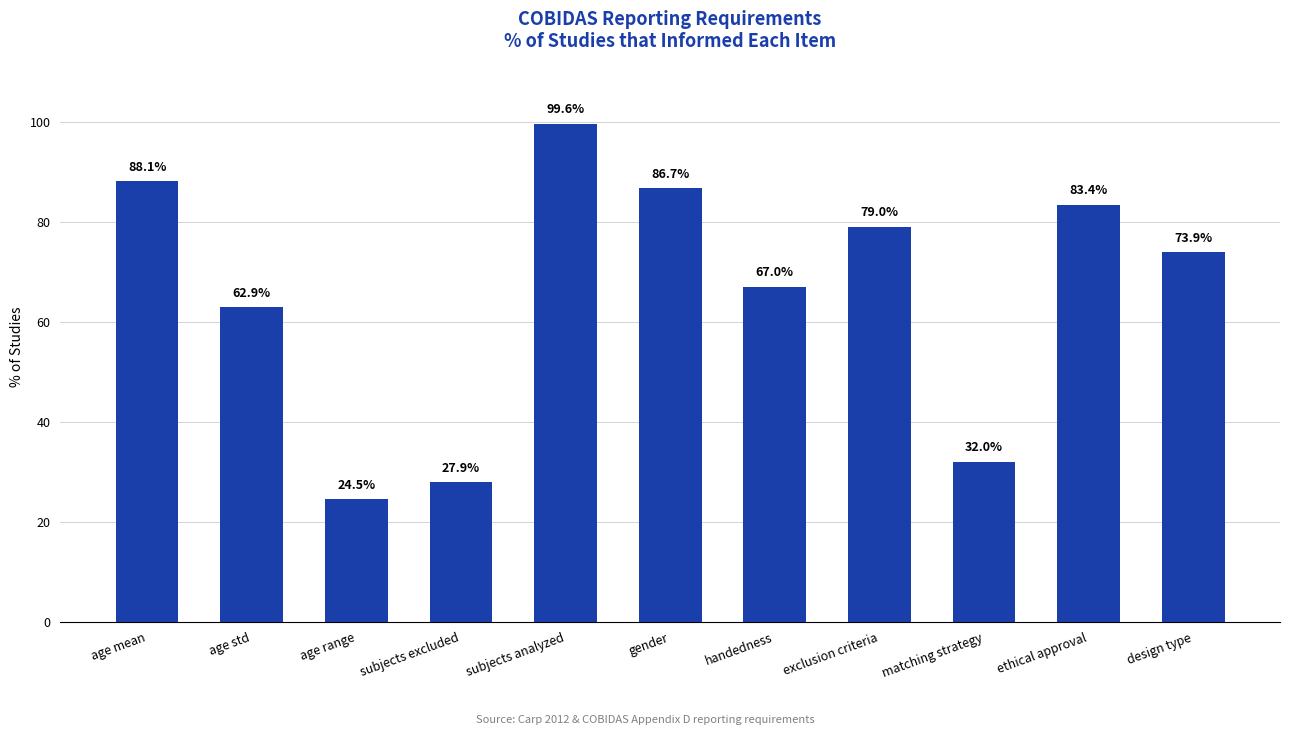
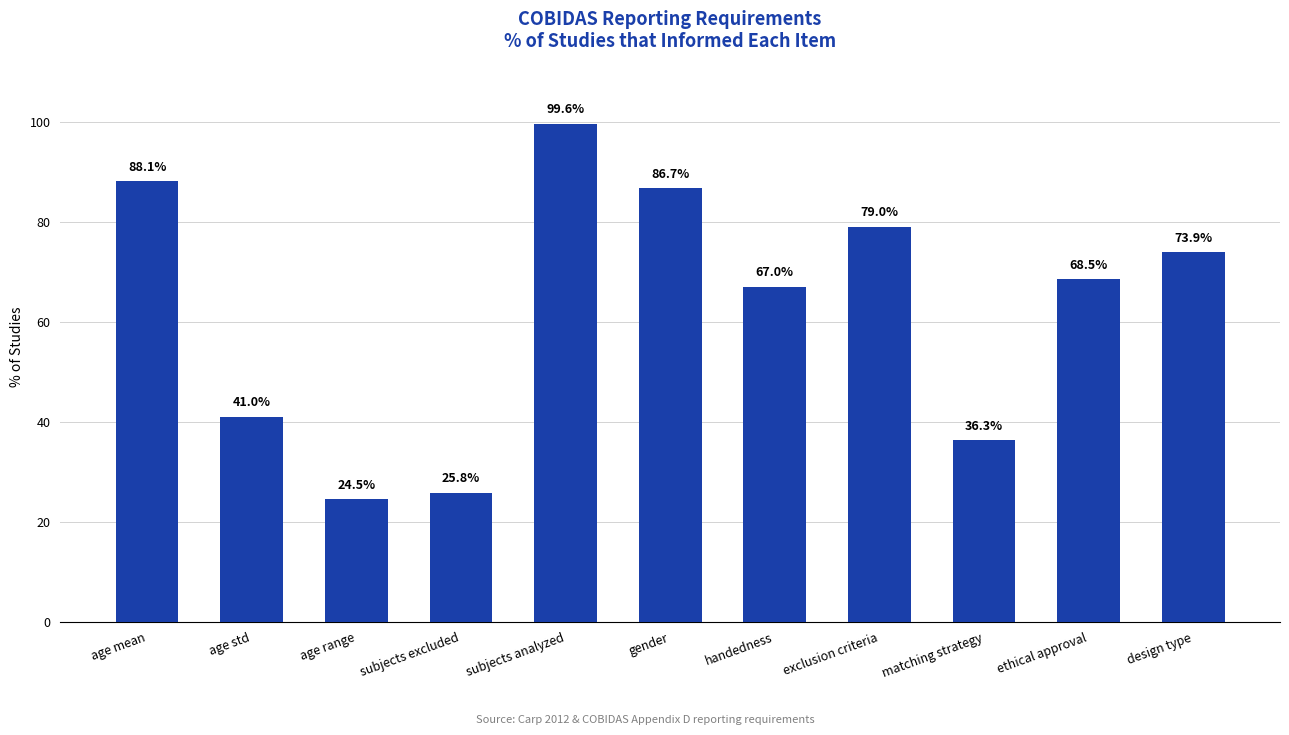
age std: 62.9% -> 41.0%
subjects excluded: 27.9% -> 25.8%
matching strategy: 32.0% -> 36.3%
ethical approval: 83.4% -> 68.5%
